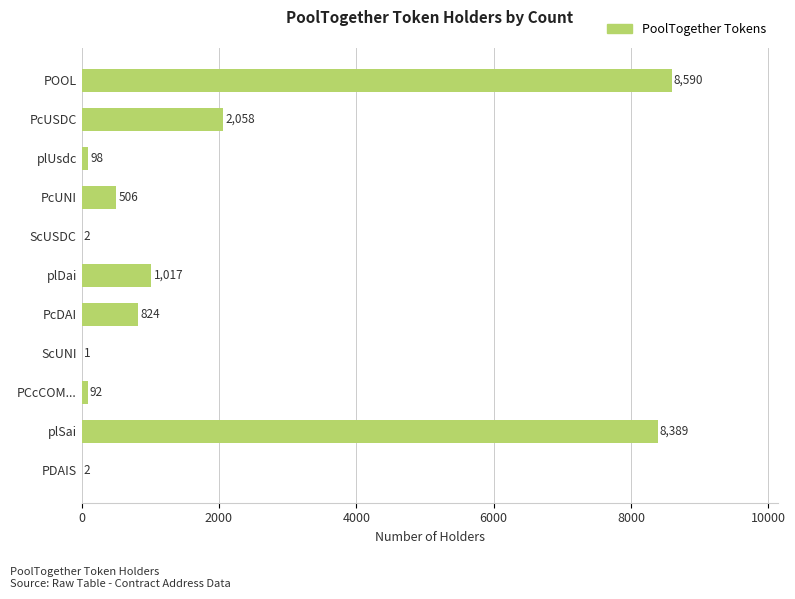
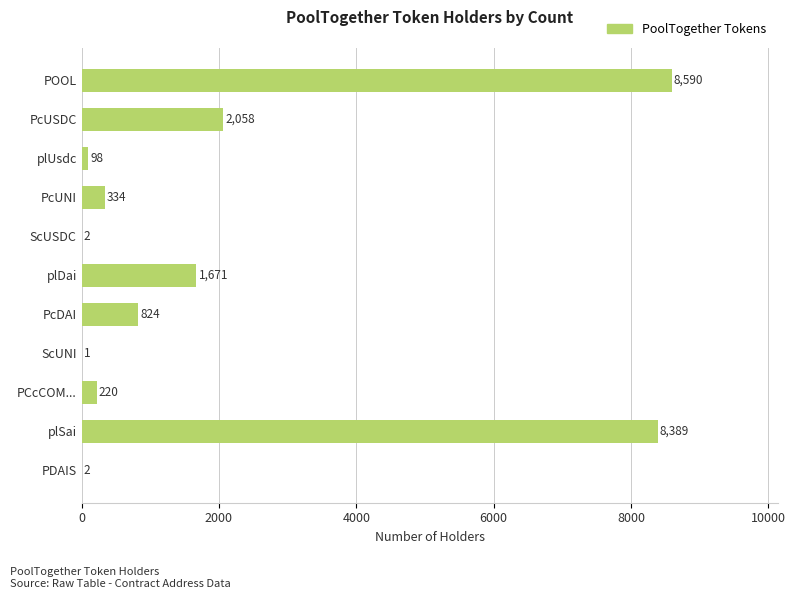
PcUNI: 506 -> 334
plDai: 1,017 -> 1,671
PCcCOM...: 92 -> 220
